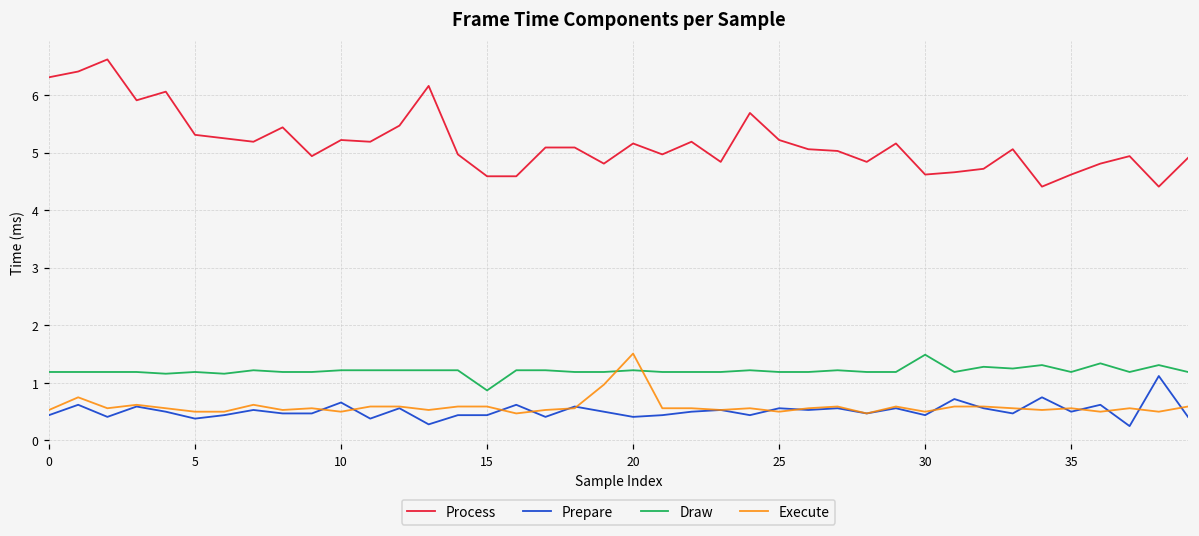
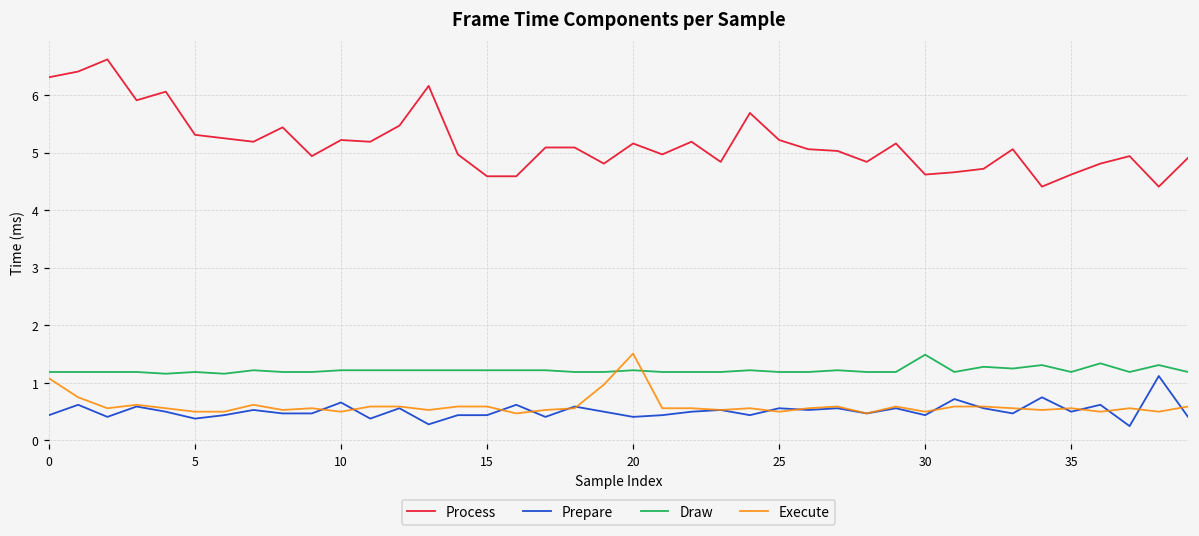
Execute, 0: 0.5 -> 1.1
Draw, 15: 0.9 -> 1.2
